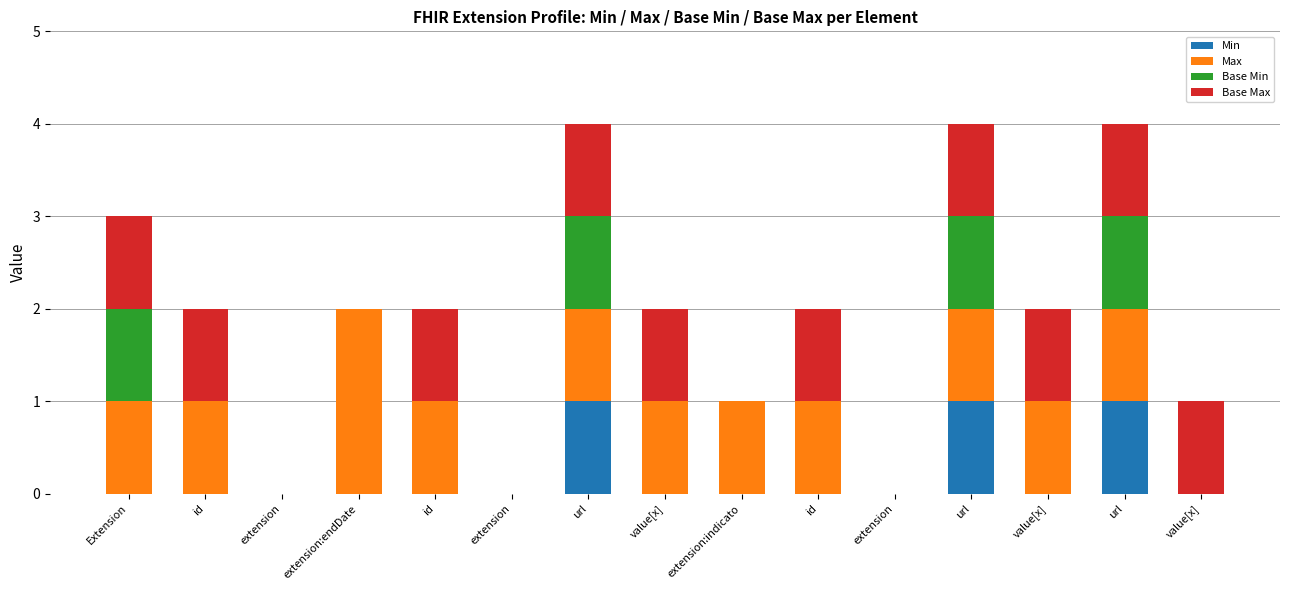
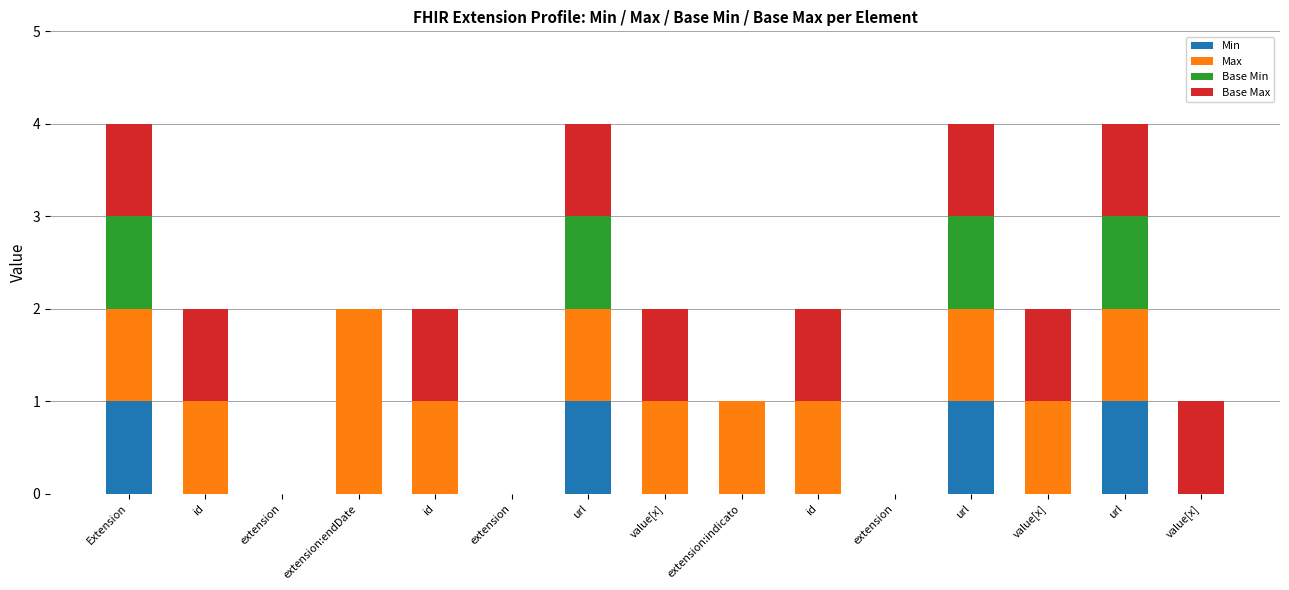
Min, Extension: 0 -> 1
